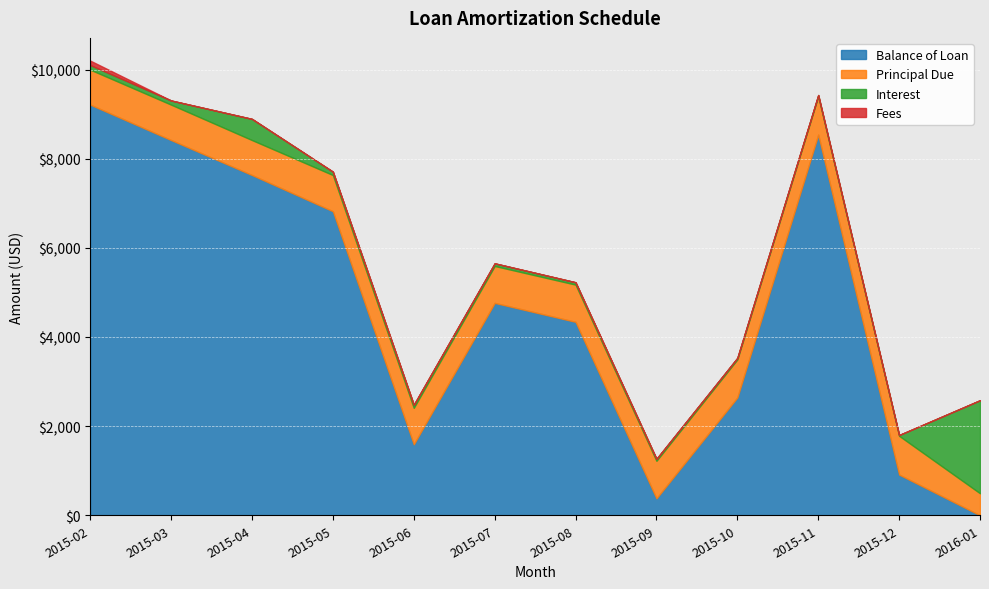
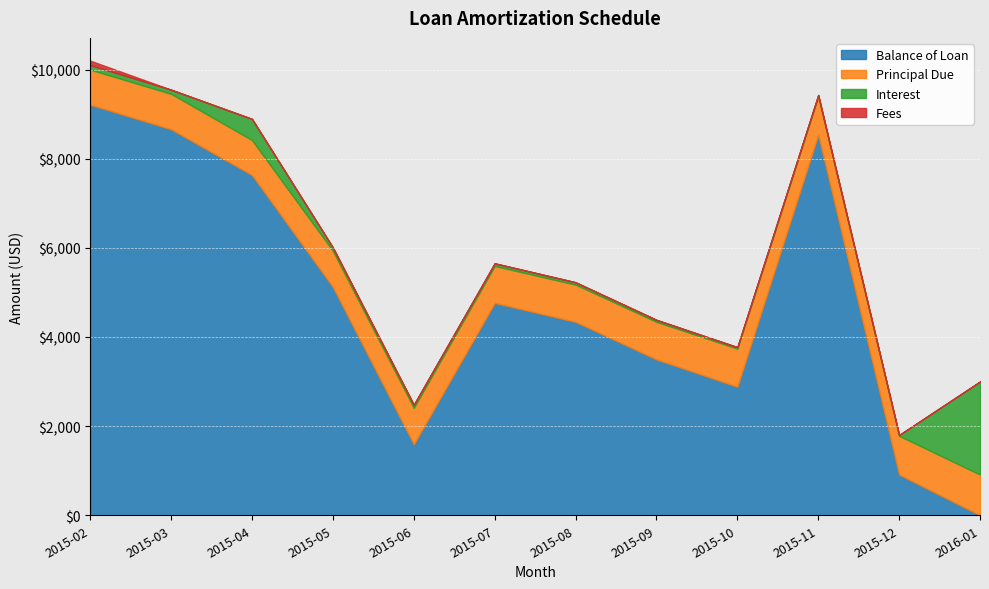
Balance of Loan, 2015-03: $8,400 -> $8,700
Balance of Loan, 2015-05: $6,800 -> $5,100
Balance of Loan, 2015-09: $400 -> $3,500
Balance of Loan, 2015-10: $2,600 -> $2,900
Principal Due, 2016-01: $500 -> $900
